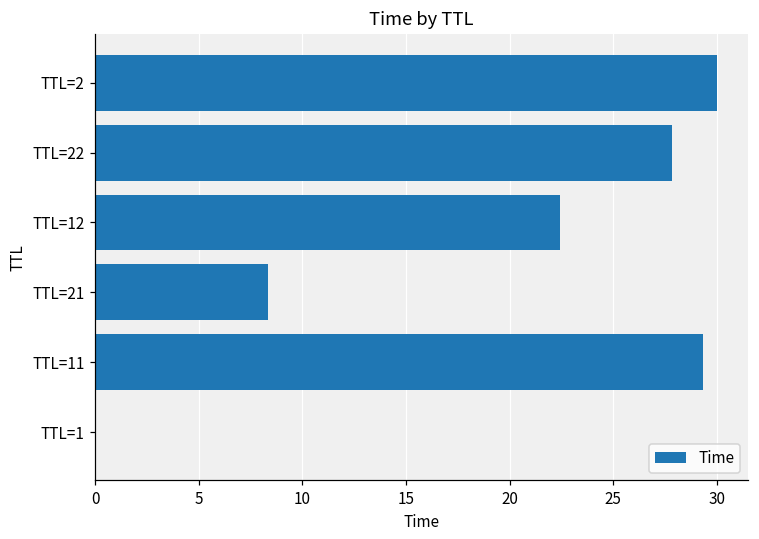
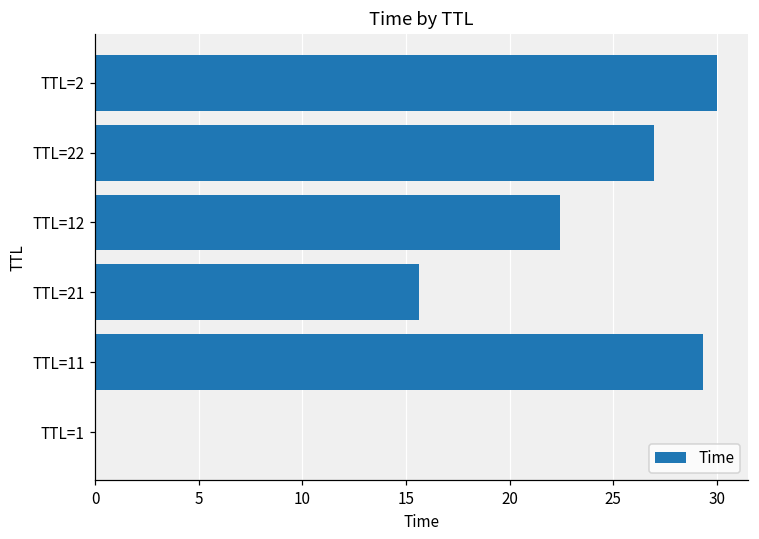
TTL=22: 27.8 -> 27.0
TTL=21: 8.3 -> 15.6
